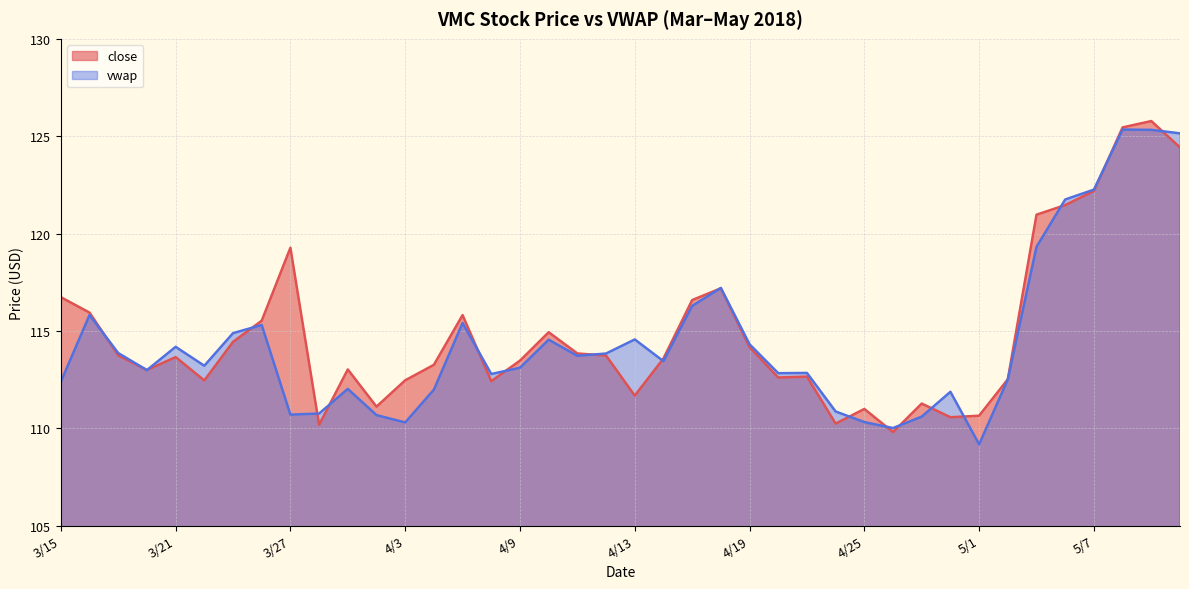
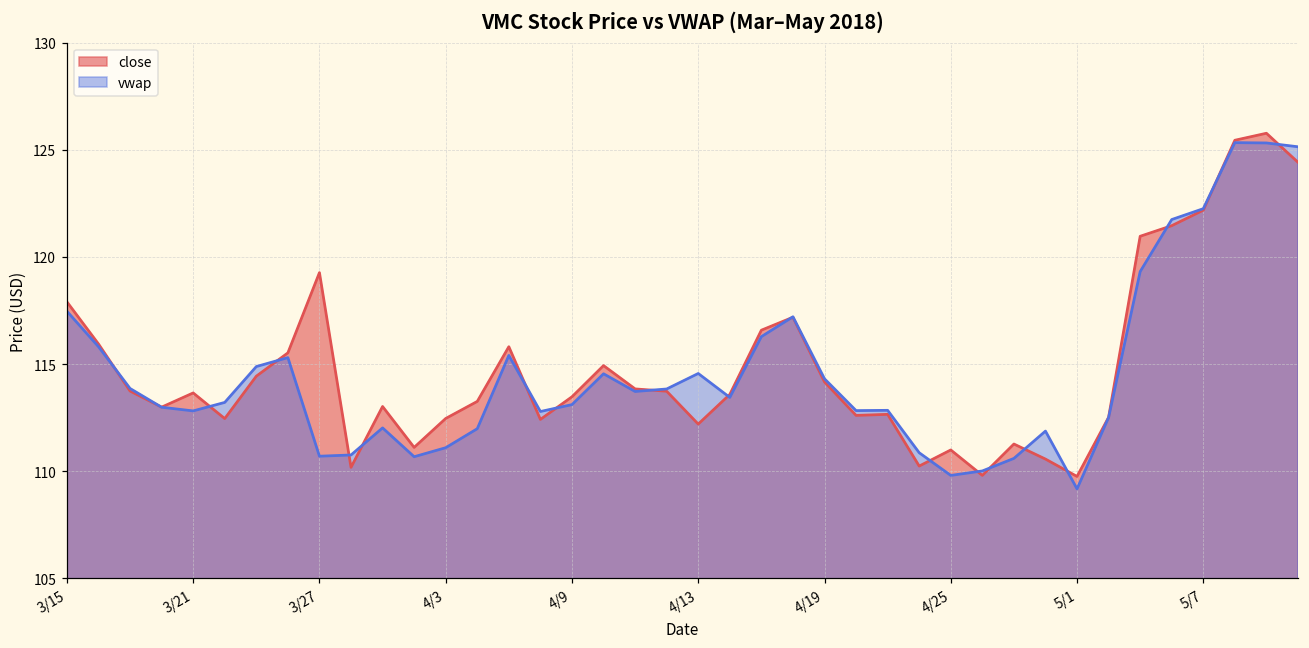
close, 3/15: 116.7 -> 117.9
vwap, 3/15: 112.4 -> 117.5
vwap, 3/21: 114.2 -> 112.8
vwap, 4/3: 110.3 -> 111.1
close, 4/13: 111.7 -> 112.2
vwap, 4/25: 110.3 -> 109.8
close, 5/1: 110.6 -> 109.8
